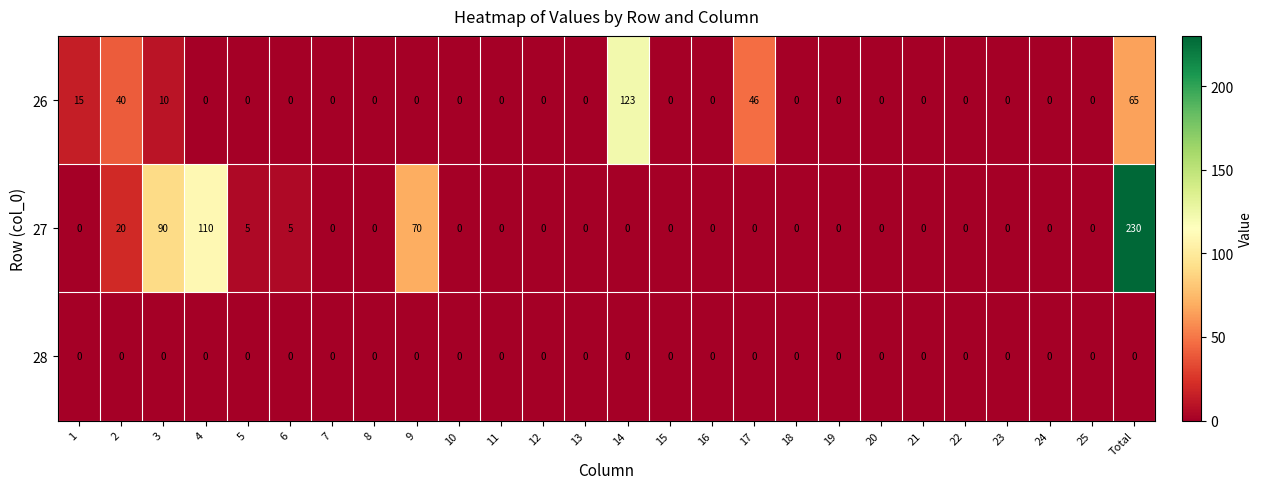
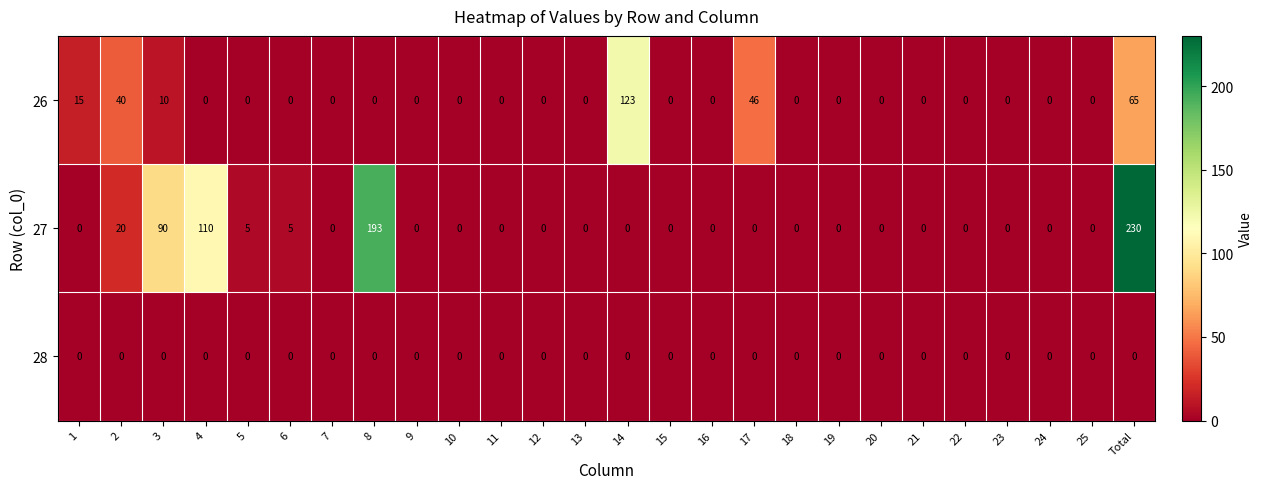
27, 8: 0 -> 193
27, 9: 70 -> 0
